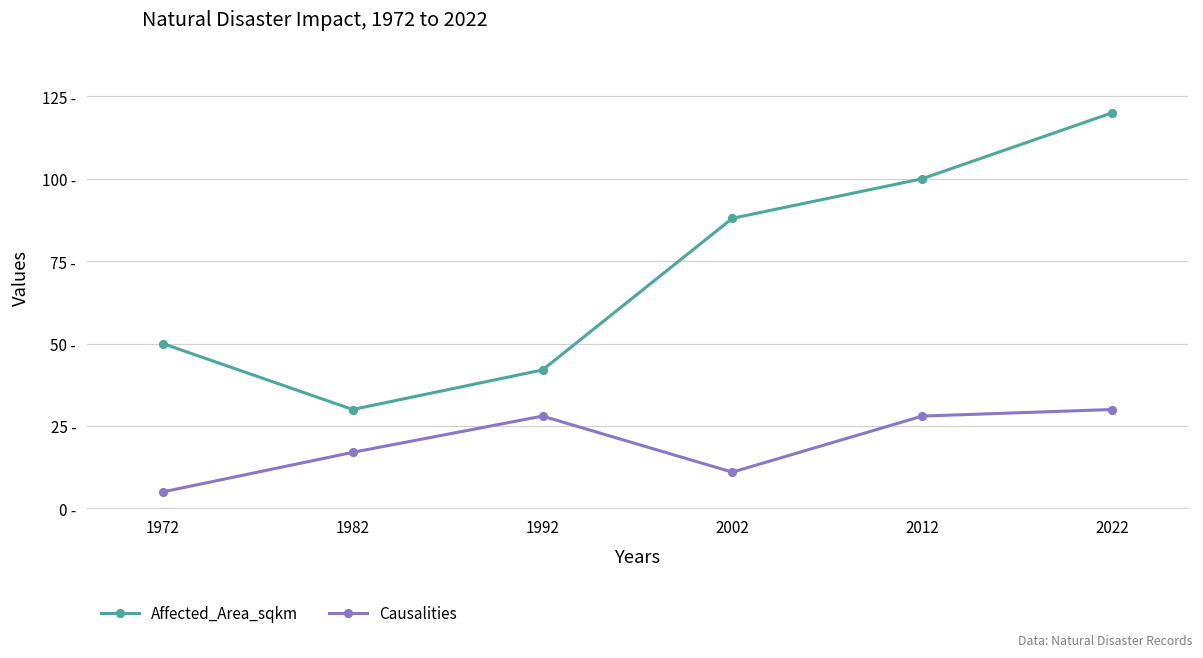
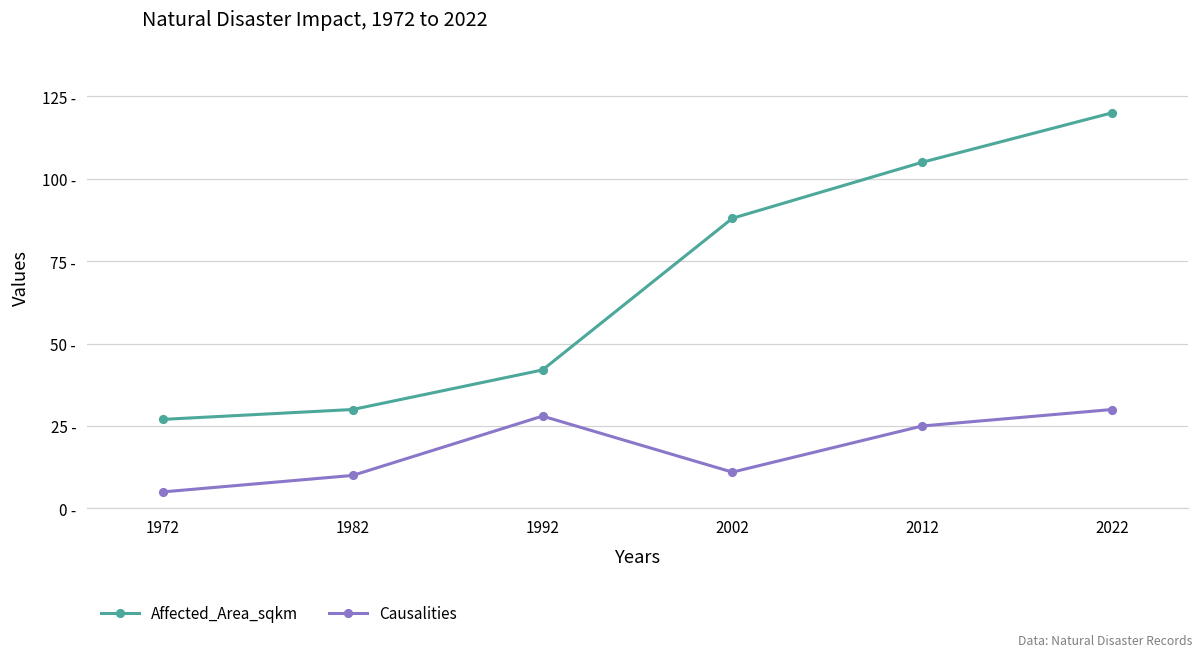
Affected_Area_sqkm, 1972: 50 - -> 27 -
Causalities, 1982: 17 - -> 10 -
Affected_Area_sqkm, 2012: 100 - -> 105 -
Causalities, 2012: 28 - -> 25 -
